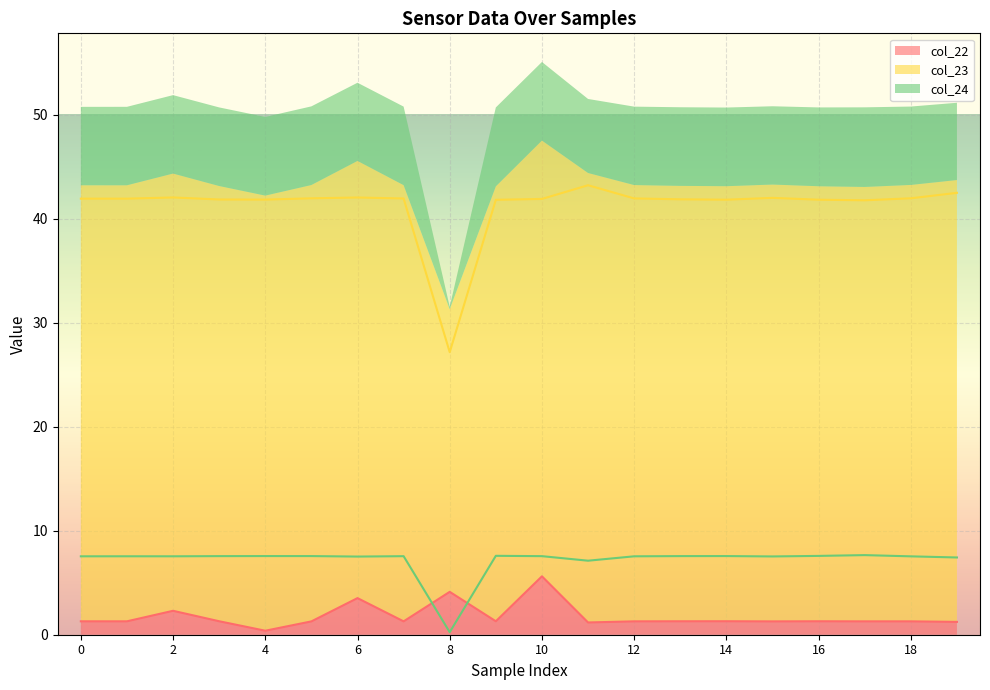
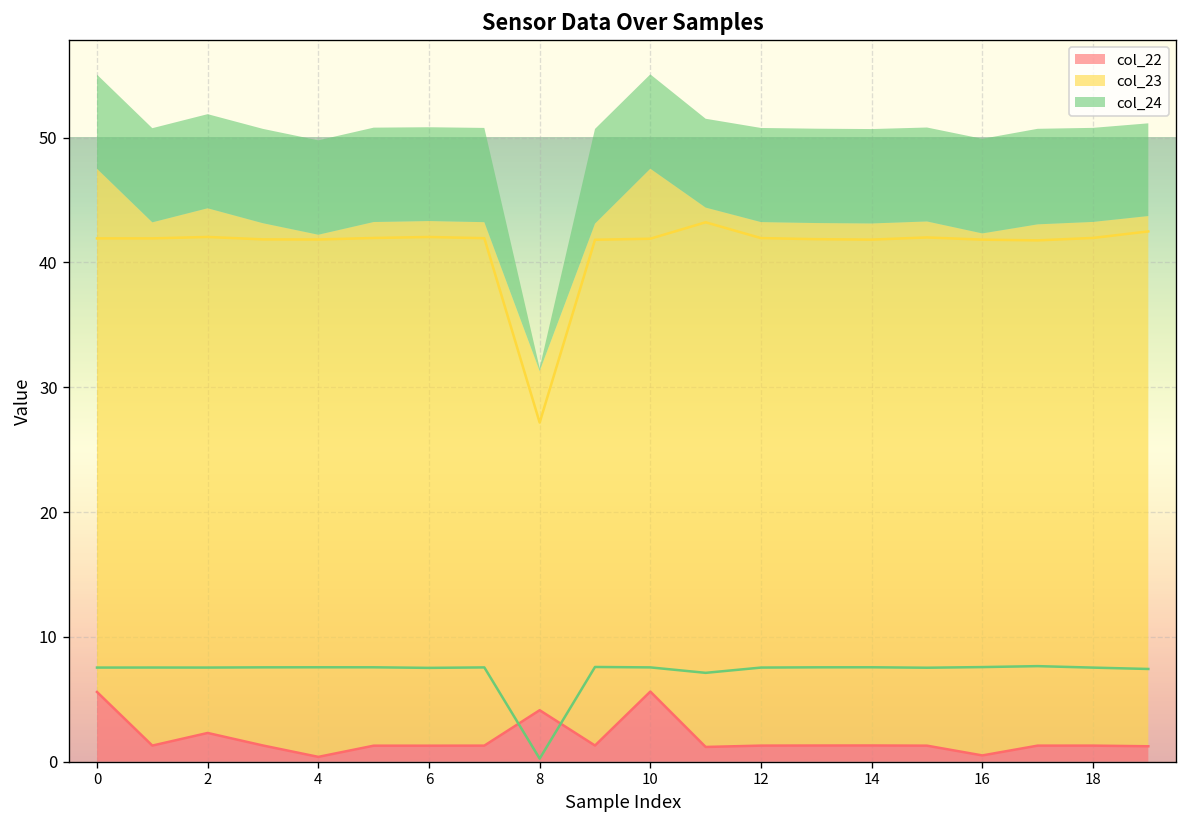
col_22, 0: 1.3 -> 5.6
col_22, 6: 3.5 -> 1.3
col_22, 16: 1.3 -> 0.5
